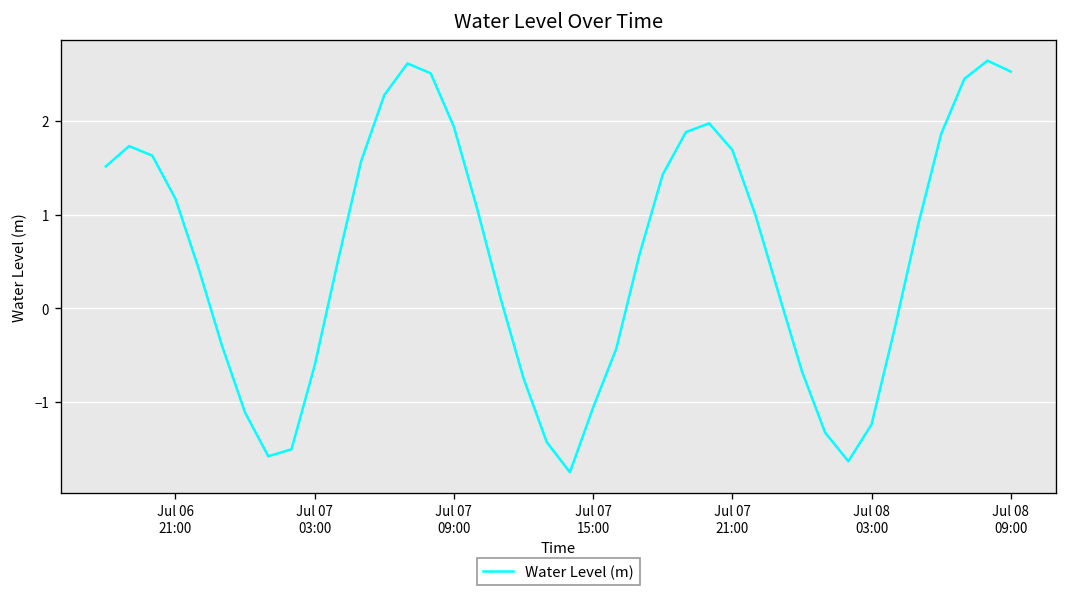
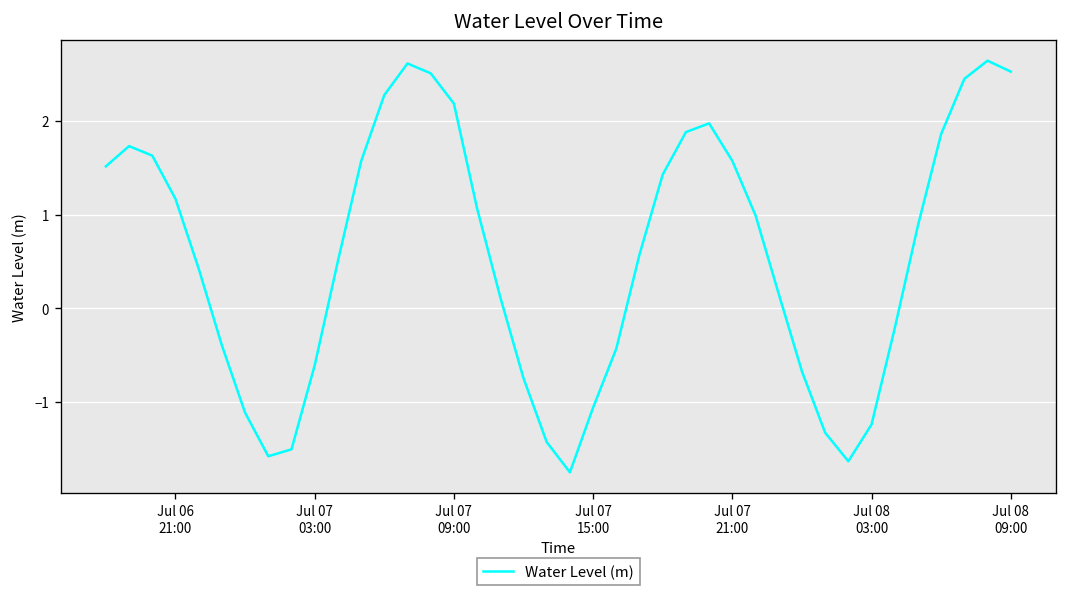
Jul 07 09:00: 1.9 -> 2.2
Jul 07 21:00: 1.7 -> 1.6
